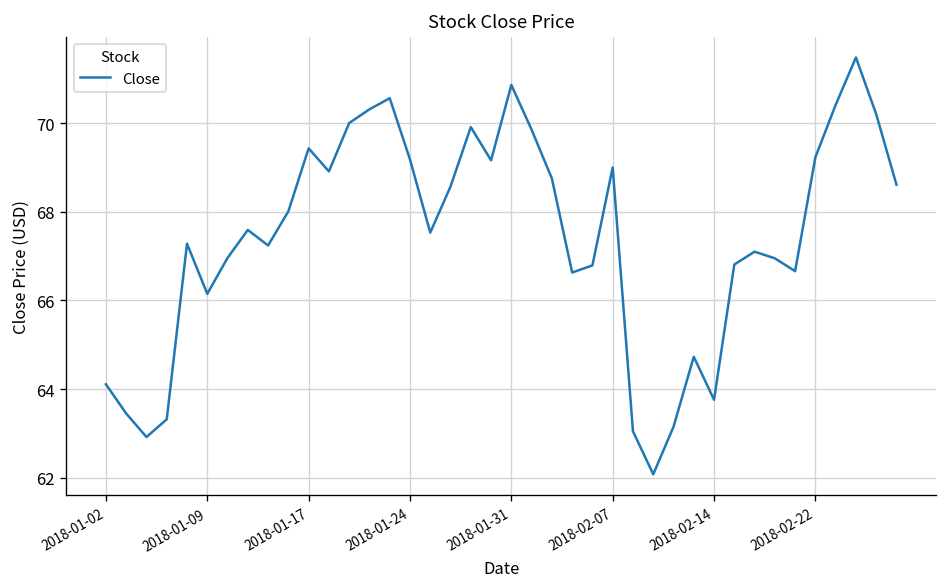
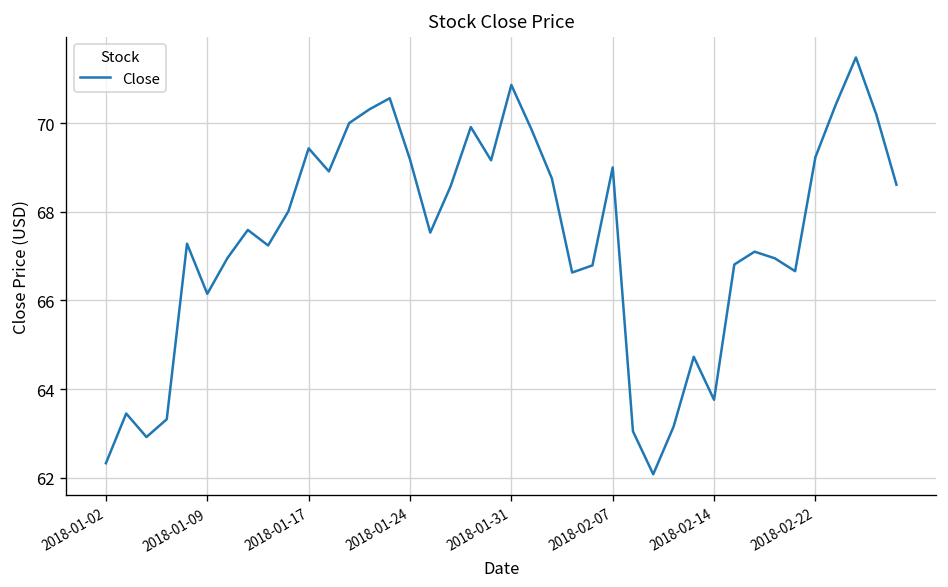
2018-01-02: 64.1 -> 62.3
